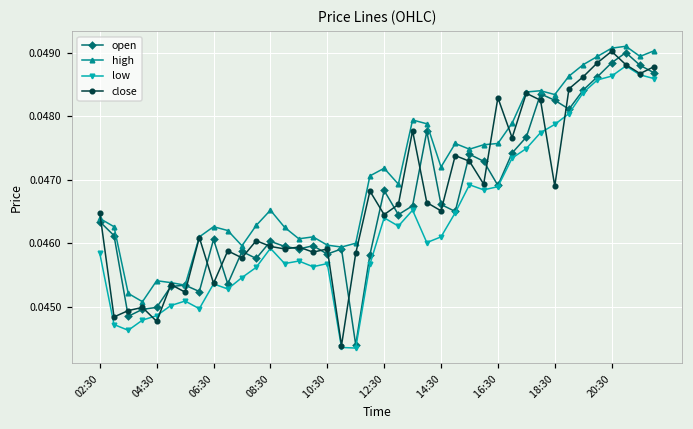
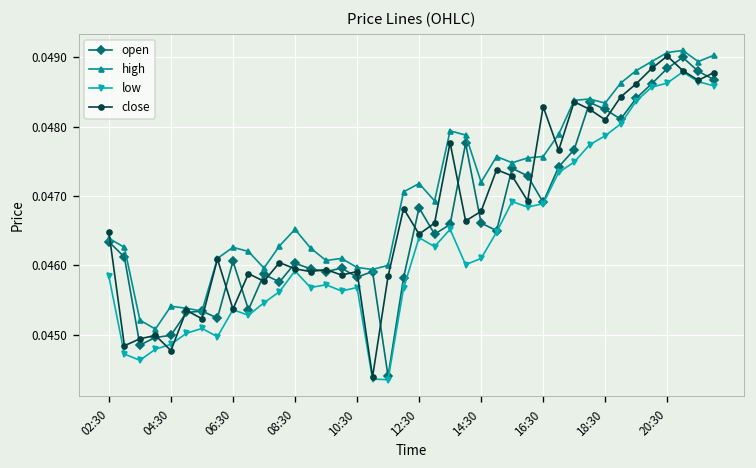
close, 14:30: 0.0465 -> 0.0468
close, 18:30: 0.0469 -> 0.0481
